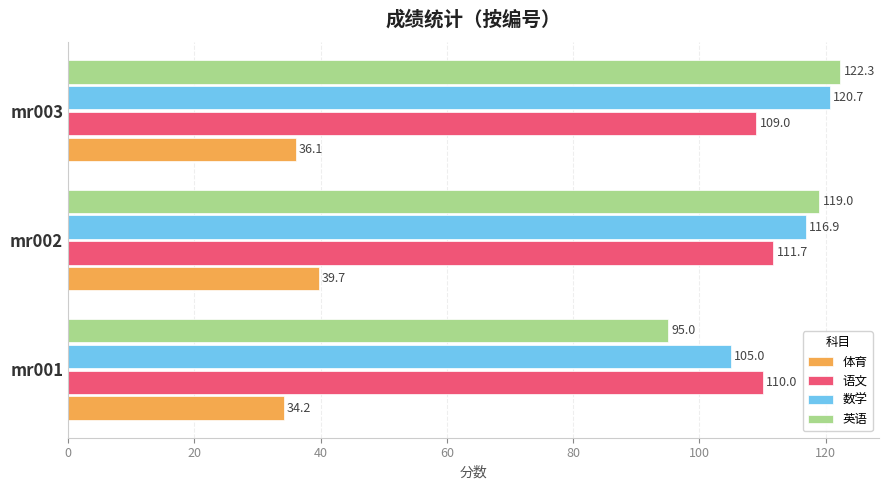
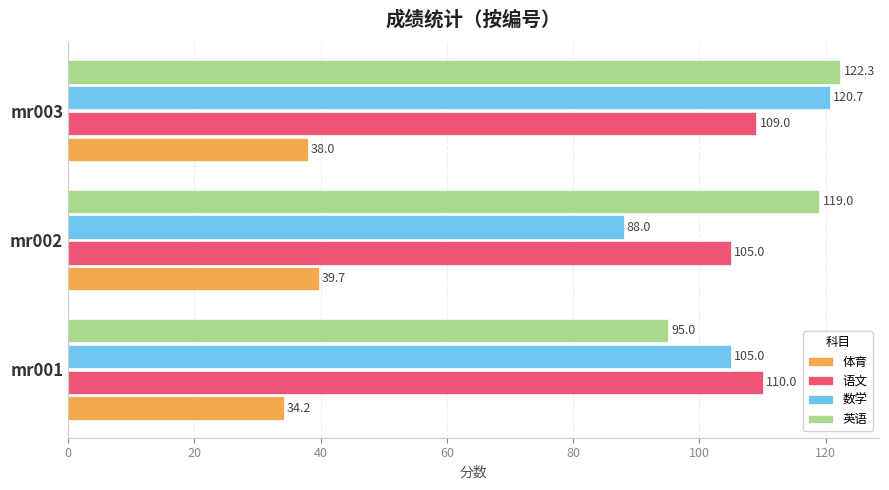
体育, mr003: 36.1 -> 38.0
数学, mr002: 116.9 -> 88.0
语文, mr002: 111.7 -> 105.0
